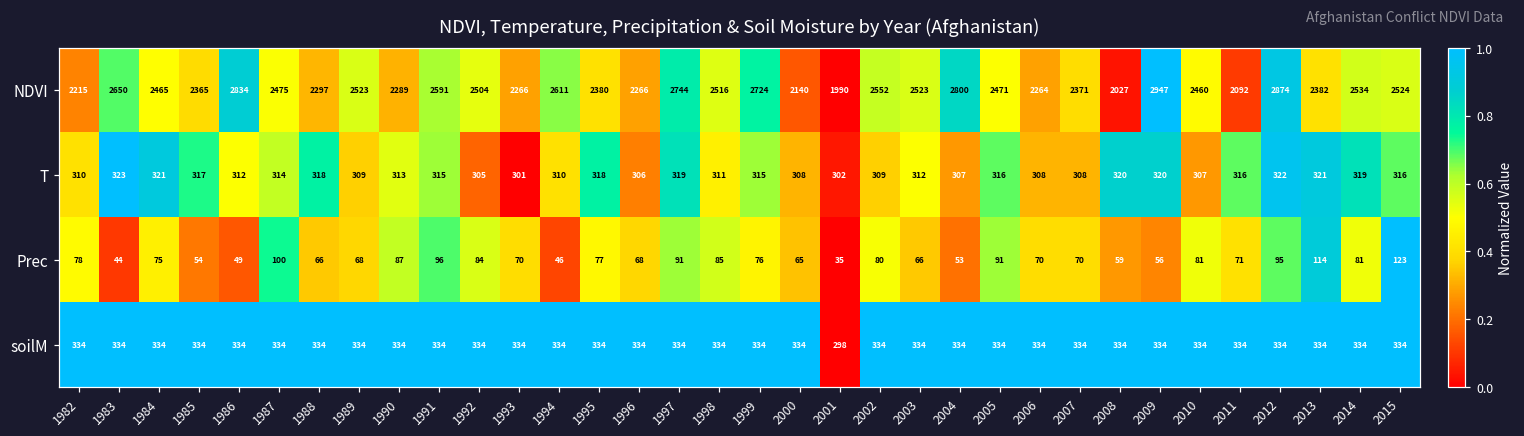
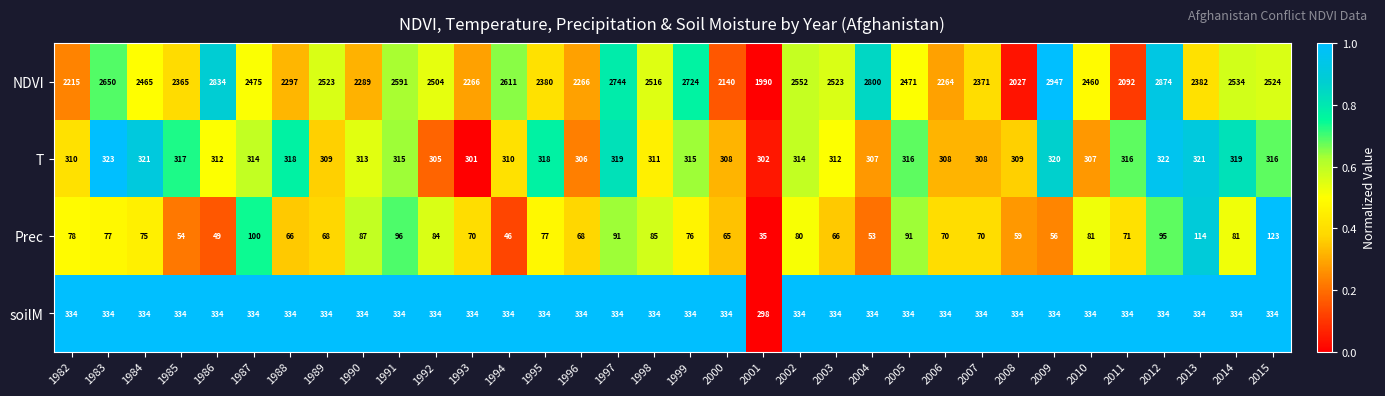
T, 2002: 309 -> 314
T, 2008: 320 -> 309
Prec, 1983: 44 -> 77
